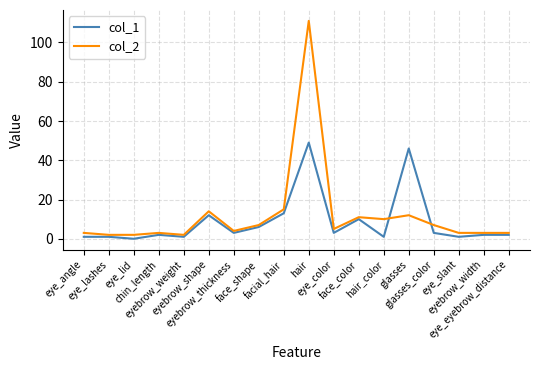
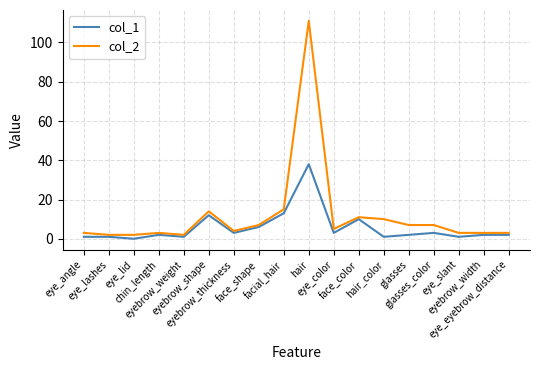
col_1, hair: 49 -> 38
col_1, glasses: 46 -> 2
col_2, glasses: 12 -> 7
